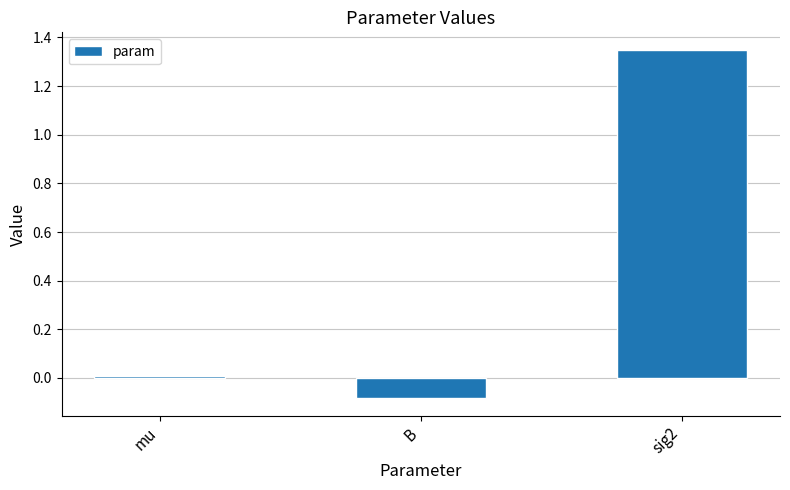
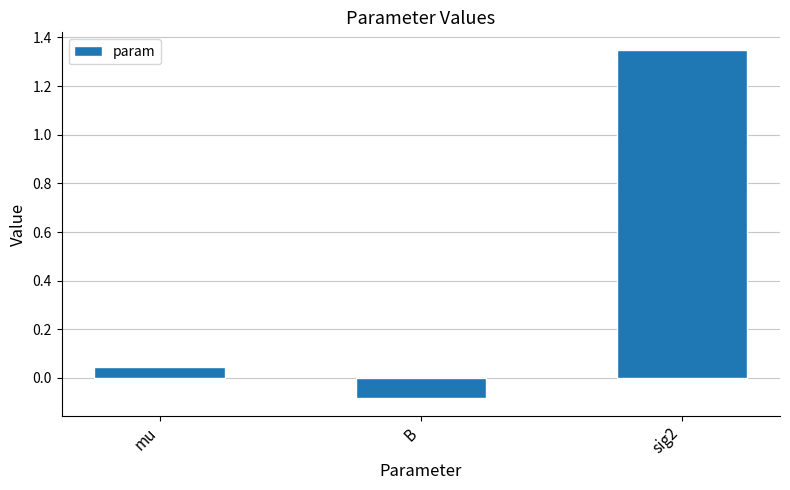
mu: 0.01 -> 0.05
